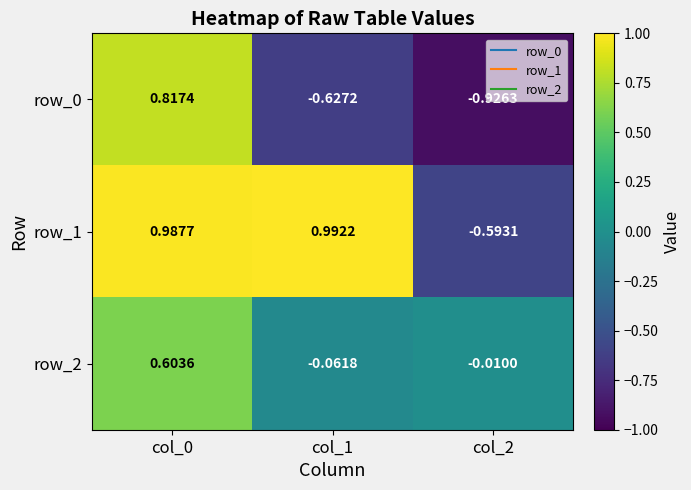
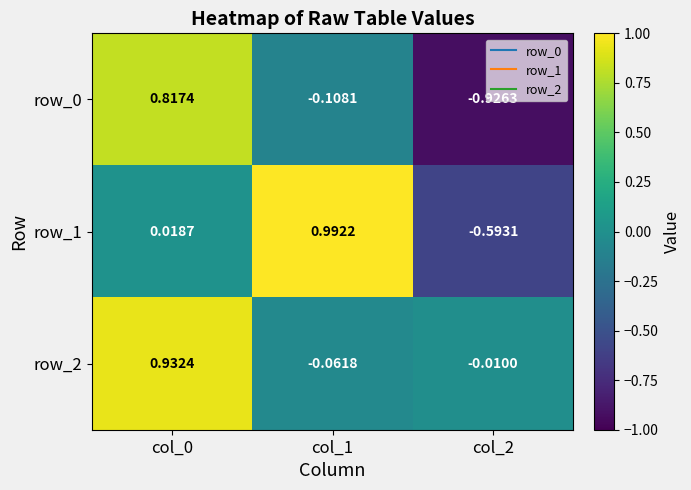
row_0, col_1: -0.6272 -> -0.1081
row_1, col_0: 0.9877 -> 0.0187
row_2, col_0: 0.6036 -> 0.9324
